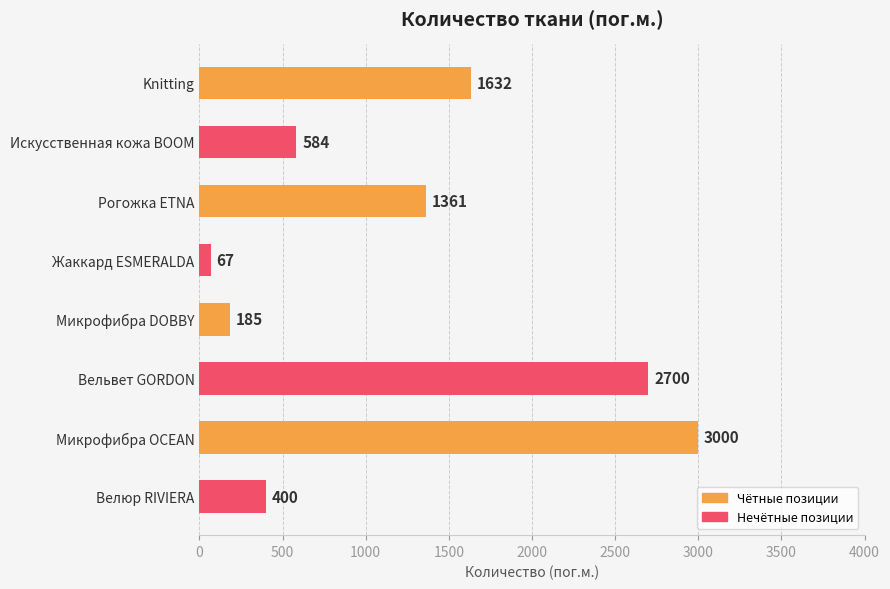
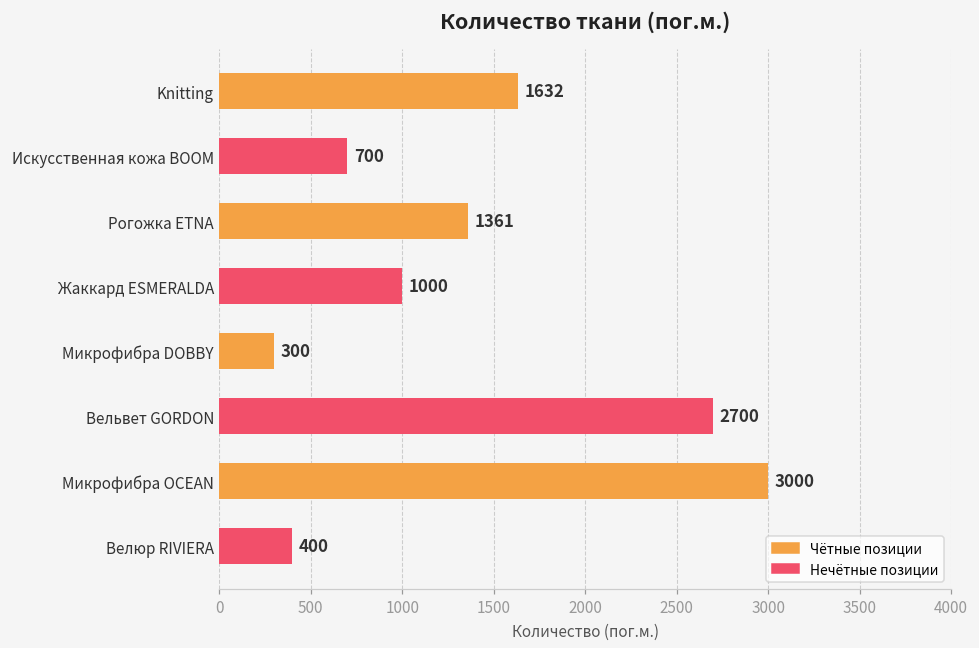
Искусственная кожа BOOM: 584 -> 700
Жаккард ESMERALDA: 67 -> 1000
Микрофибра DOBBY: 185 -> 300
